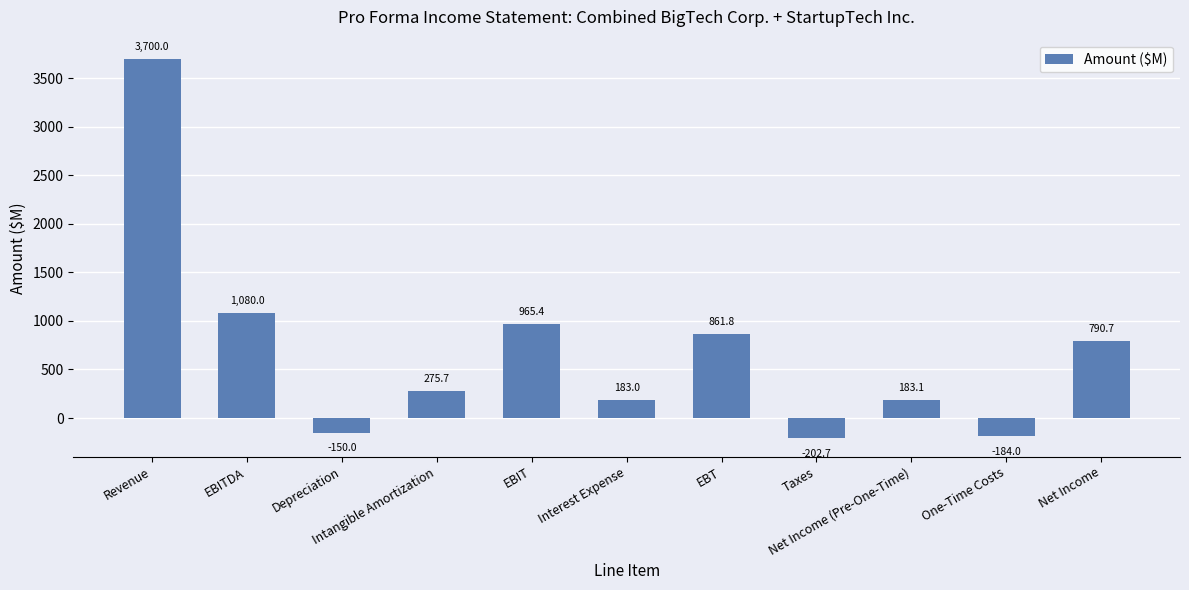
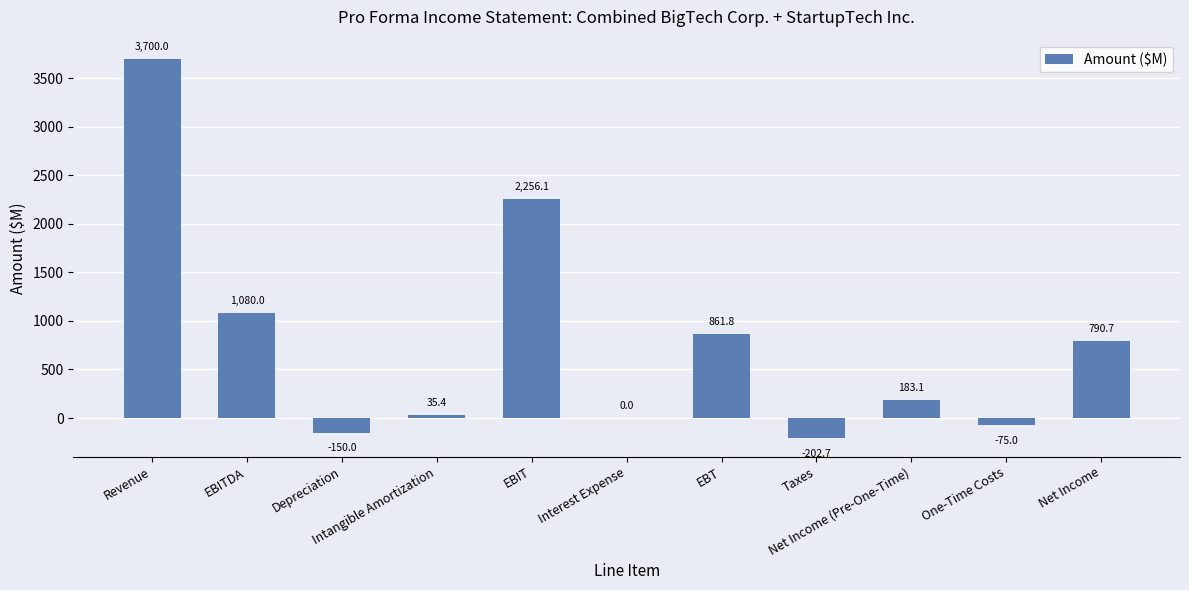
Intangible Amortization: 275.7 -> 35.4
EBIT: 965.4 -> 2,256.1
Interest Expense: 183.0 -> 0.0
One-Time Costs: -184.0 -> -75.0
